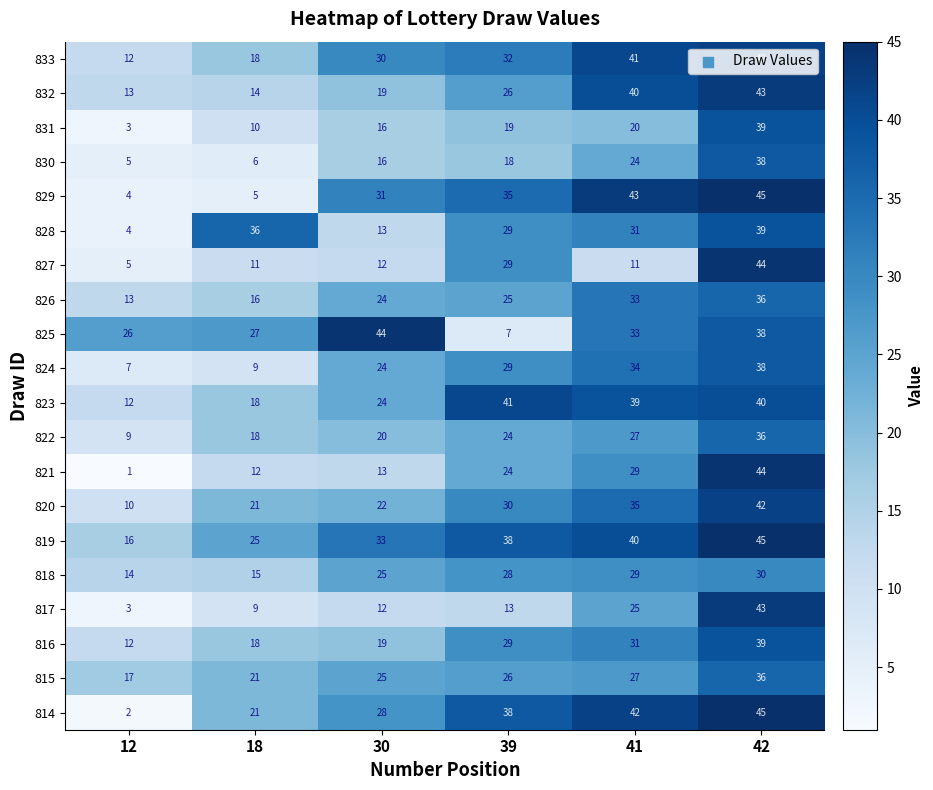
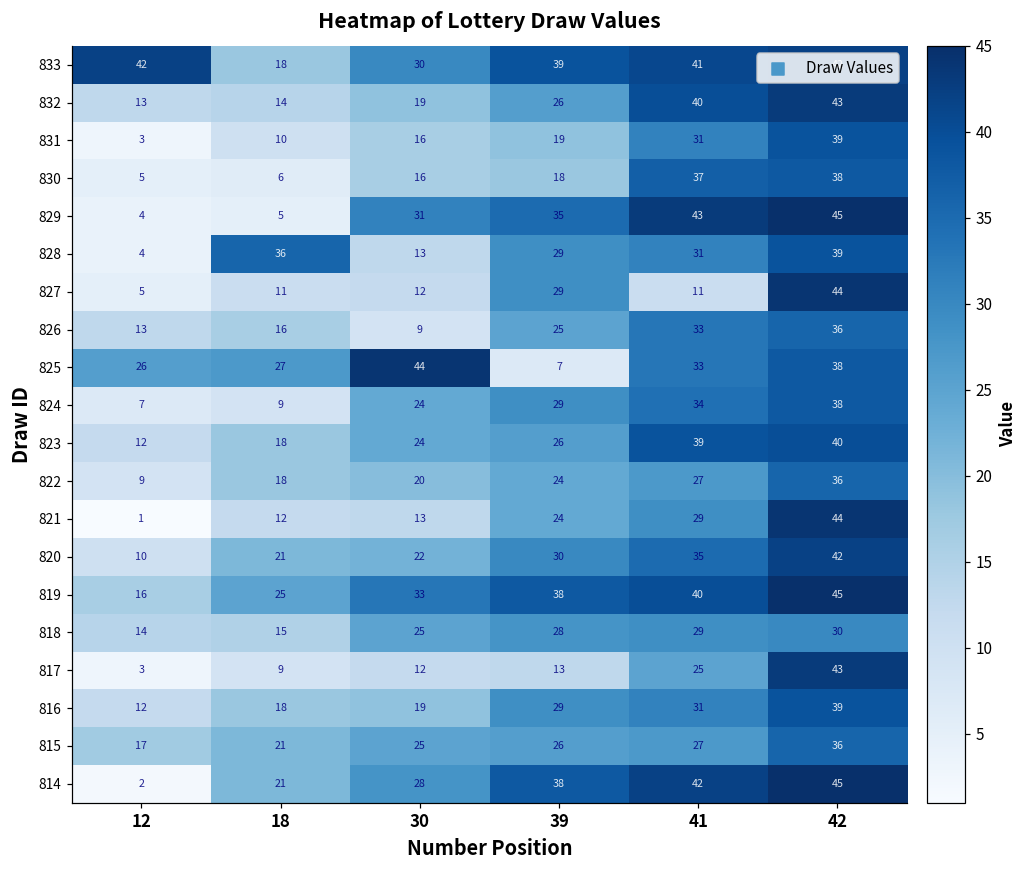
833, 12: 12 -> 42
833, 39: 32 -> 39
831, 41: 20 -> 31
830, 41: 24 -> 37
826, 30: 24 -> 9
823, 39: 41 -> 26
